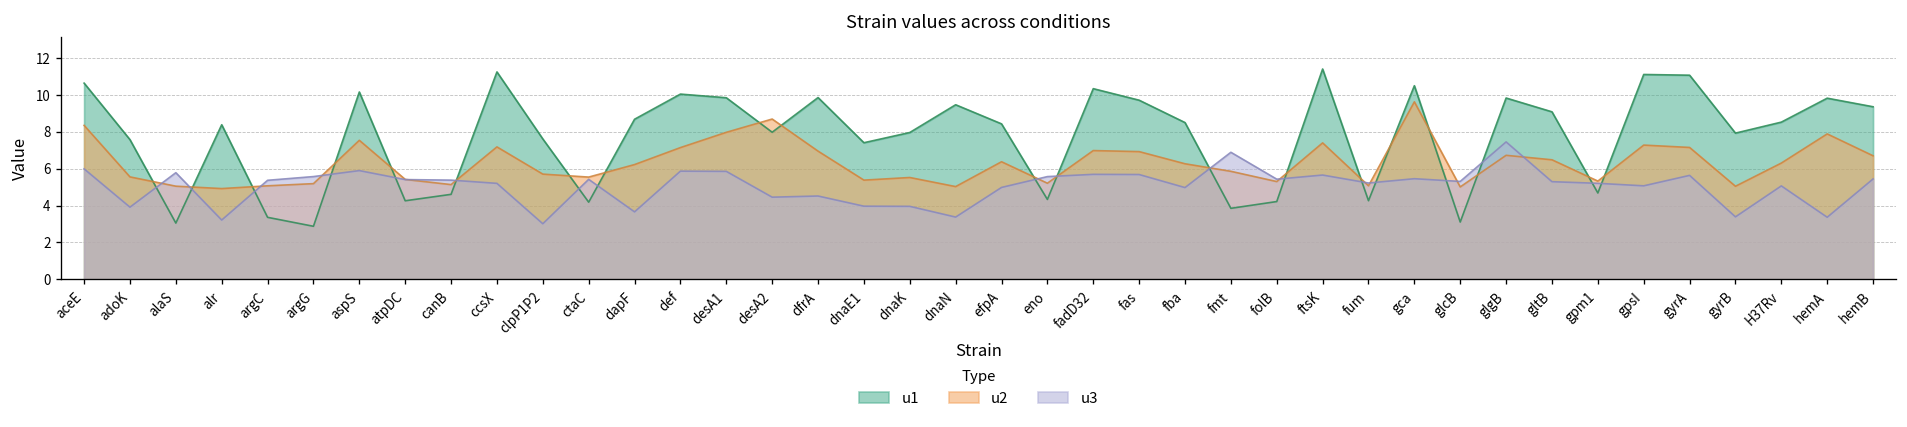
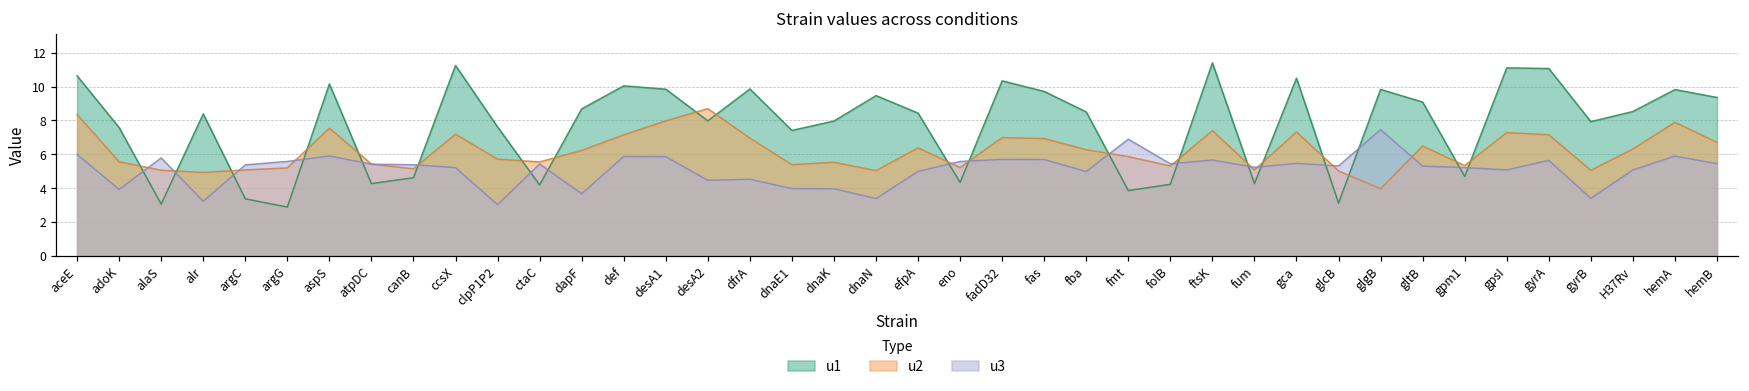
u2, gca: 9.6 -> 7.3
u2, glgB: 6.7 -> 4.0
u3, hemA: 3.4 -> 5.9
